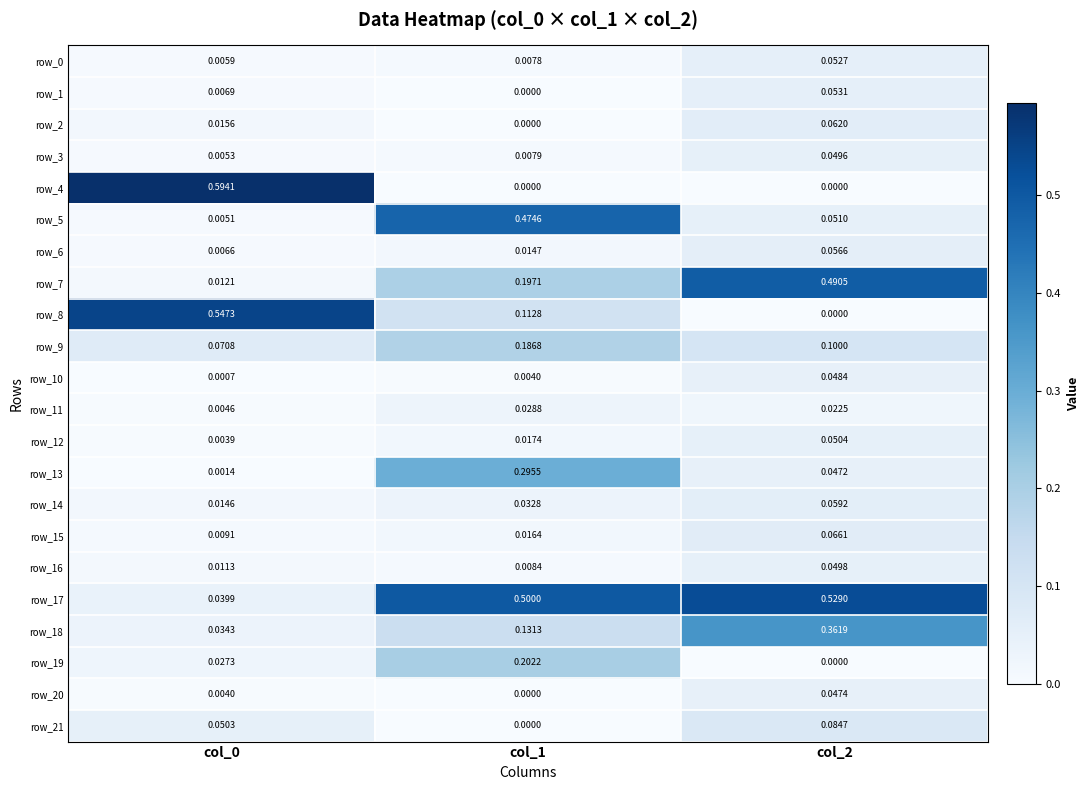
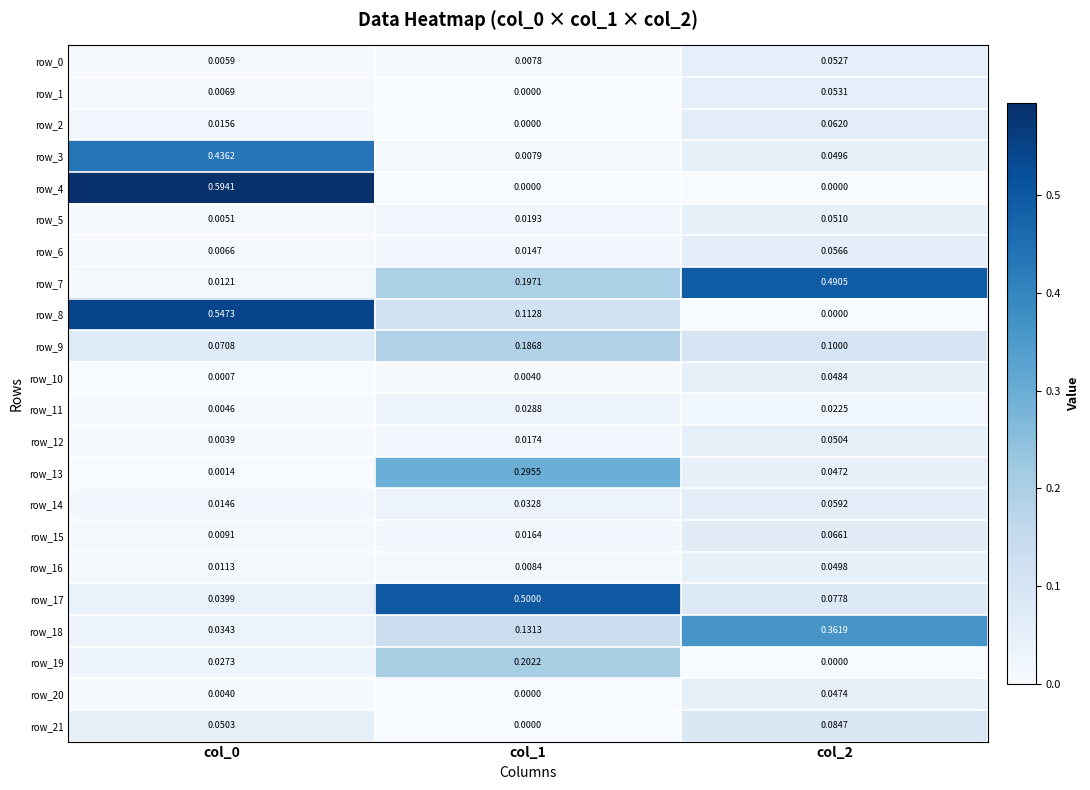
row_3, col_0: 0.0053 -> 0.4362
row_5, col_1: 0.4746 -> 0.0193
row_17, col_2: 0.5290 -> 0.0778
